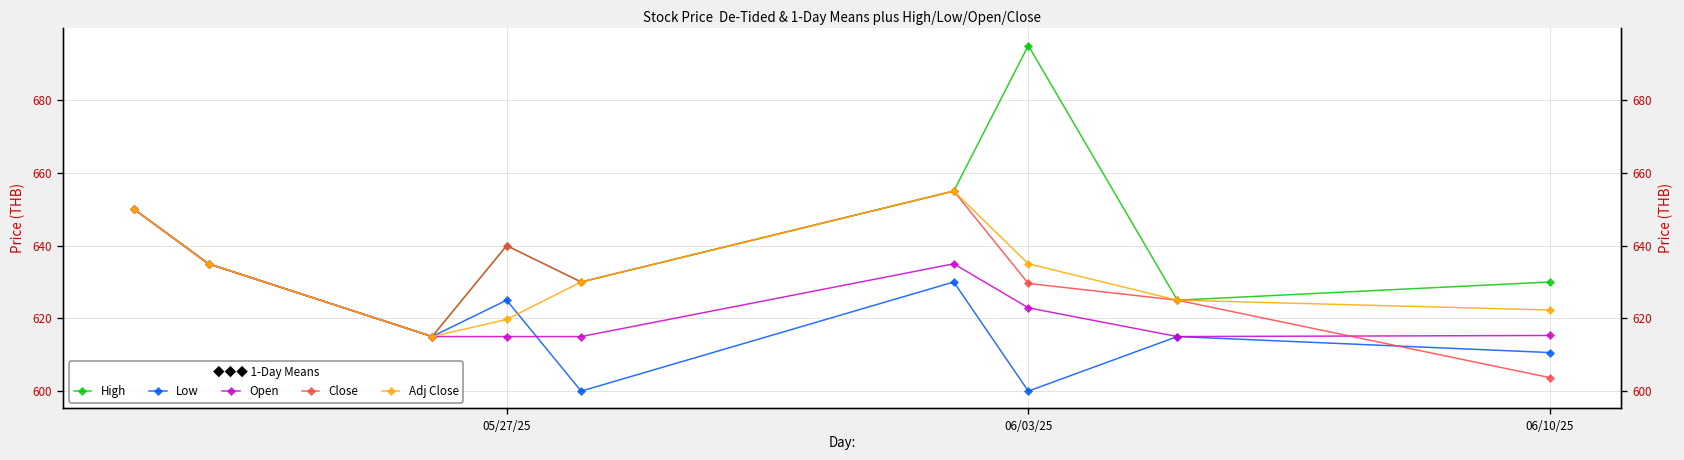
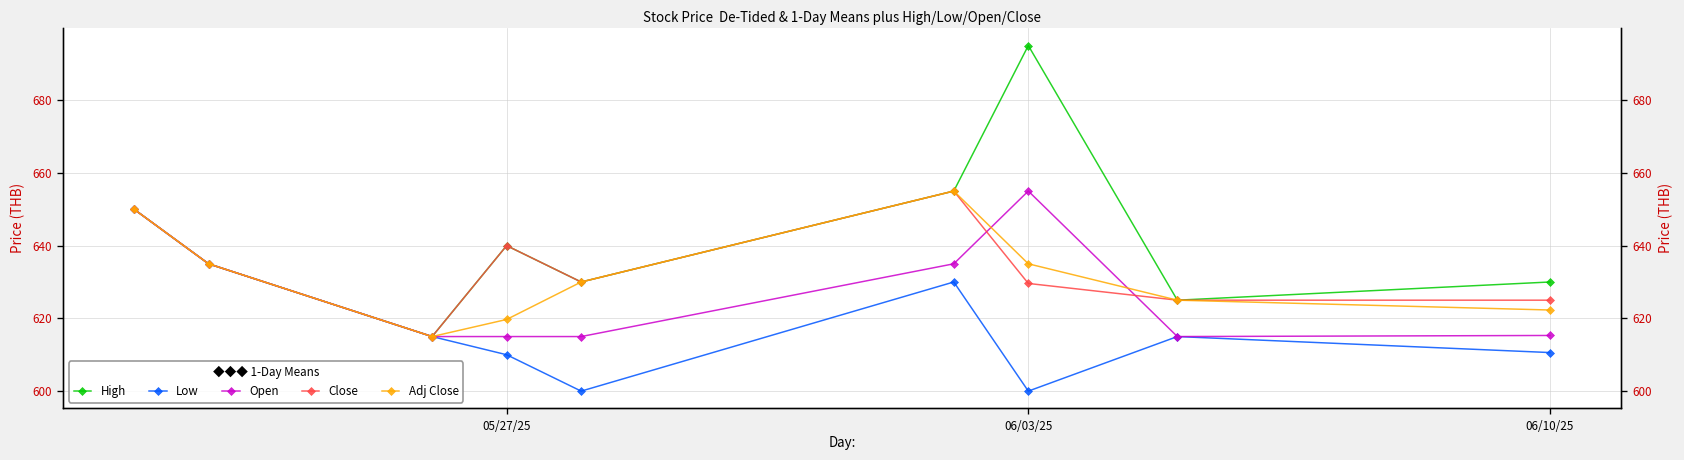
Low, 05/27/25: 625 -> 610
Open, 06/03/25: 623 -> 655
Close, 06/10/25: 604 -> 625
